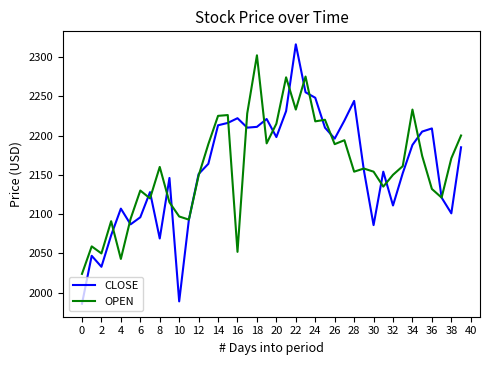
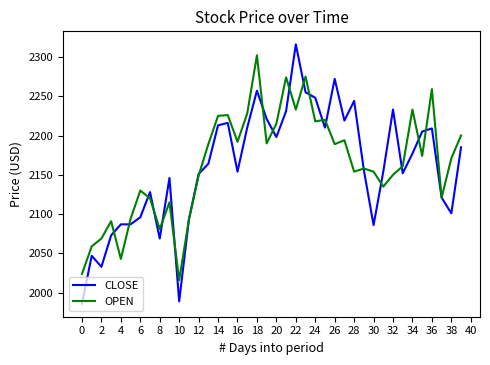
OPEN, 2: 2050 -> 2070
CLOSE, 4: 2110 -> 2090
OPEN, 8: 2160 -> 2080
OPEN, 10: 2100 -> 2020
CLOSE, 16: 2220 -> 2150
OPEN, 16: 2050 -> 2190
CLOSE, 18: 2210 -> 2260
CLOSE, 26: 2200 -> 2270
CLOSE, 32: 2110 -> 2230
CLOSE, 34: 2190 -> 2180
OPEN, 36: 2130 -> 2260
